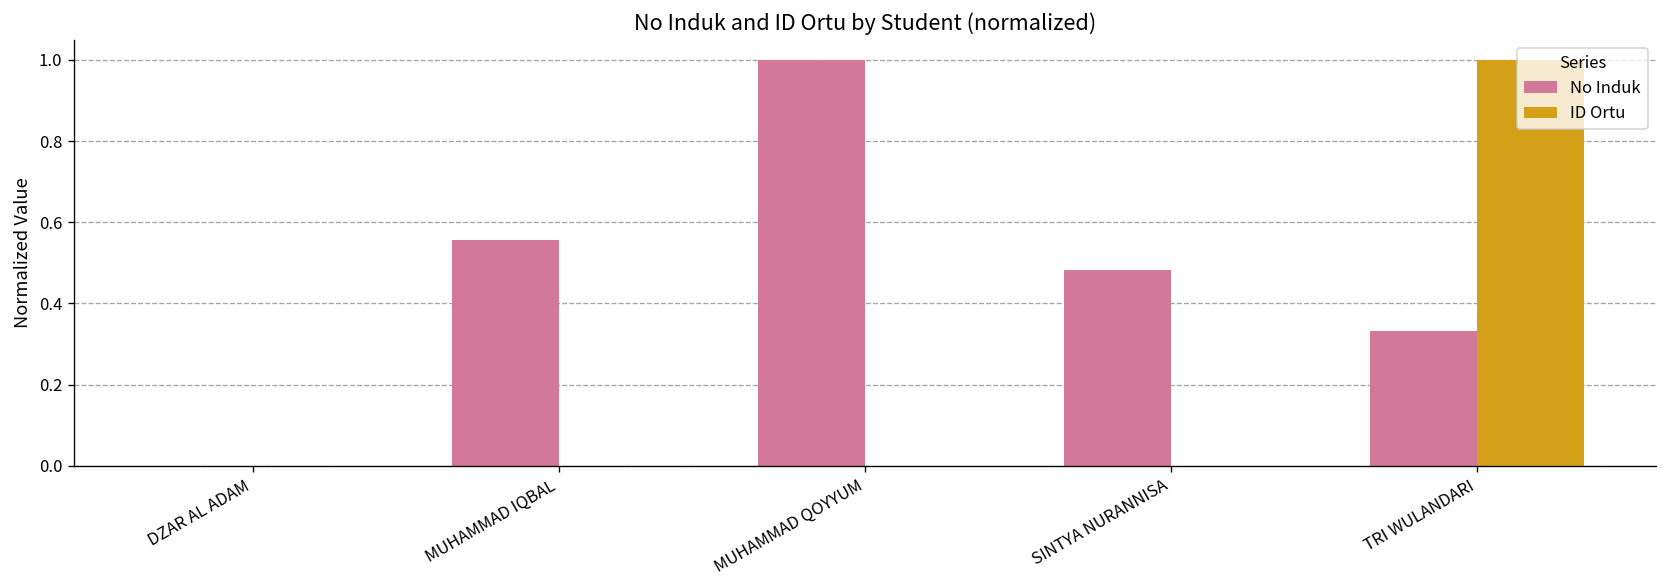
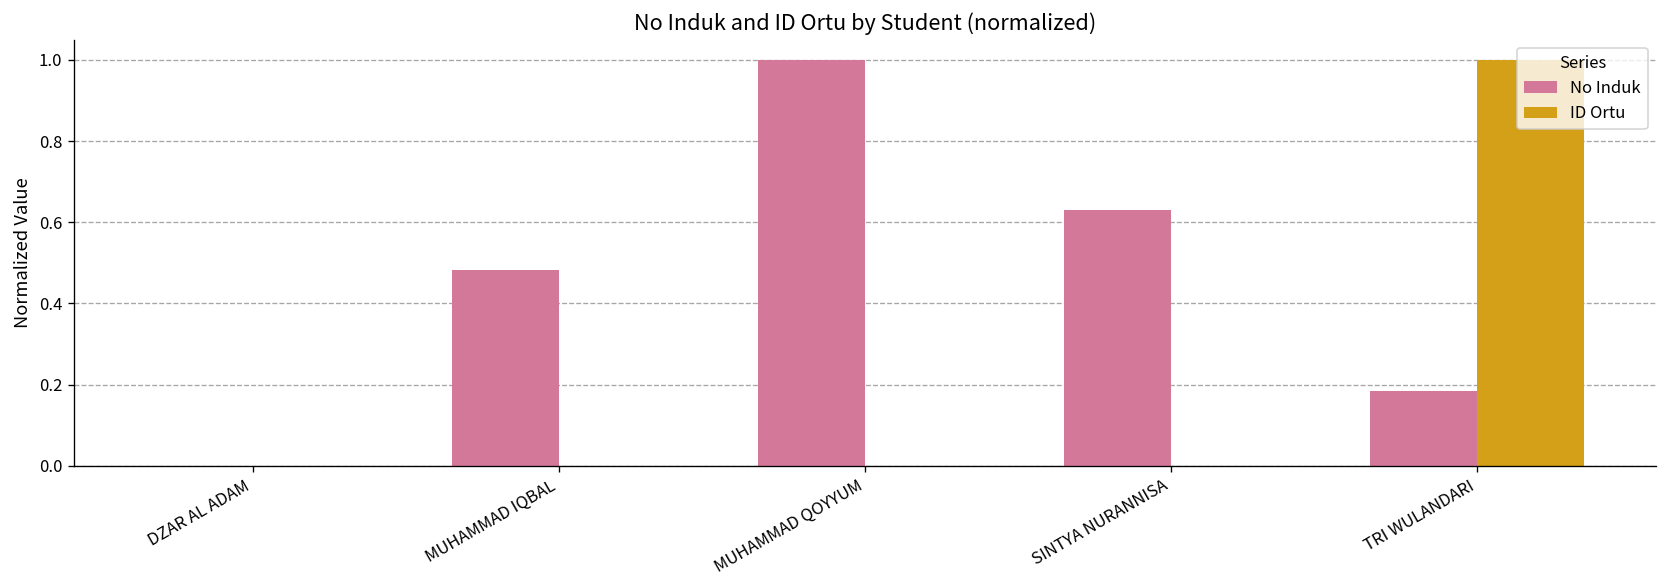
No Induk, MUHAMMAD IQBAL: 0.56 -> 0.48
No Induk, SINTYA NURANNISA: 0.48 -> 0.63
No Induk, TRI WULANDARI: 0.33 -> 0.19
